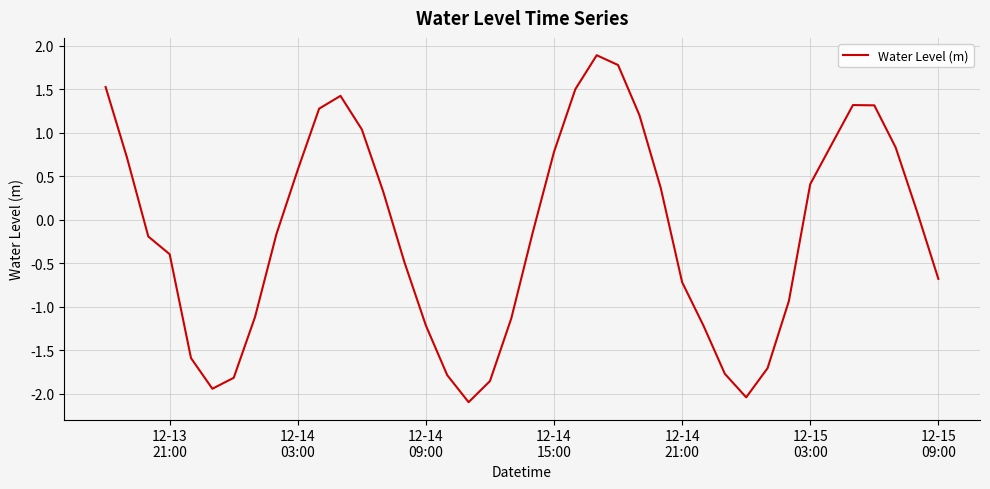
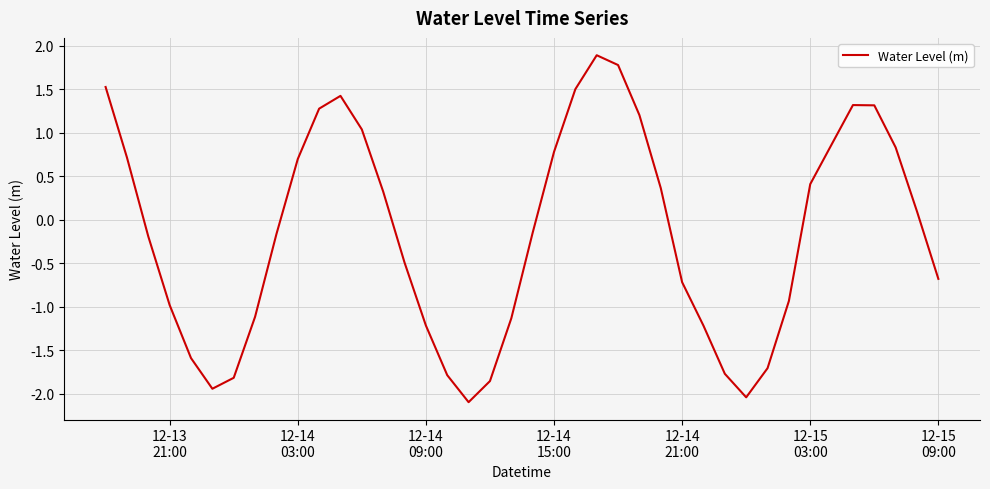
12-13 21:00: -0.4 -> -1.0
12-14 03:00: 0.6 -> 0.7
